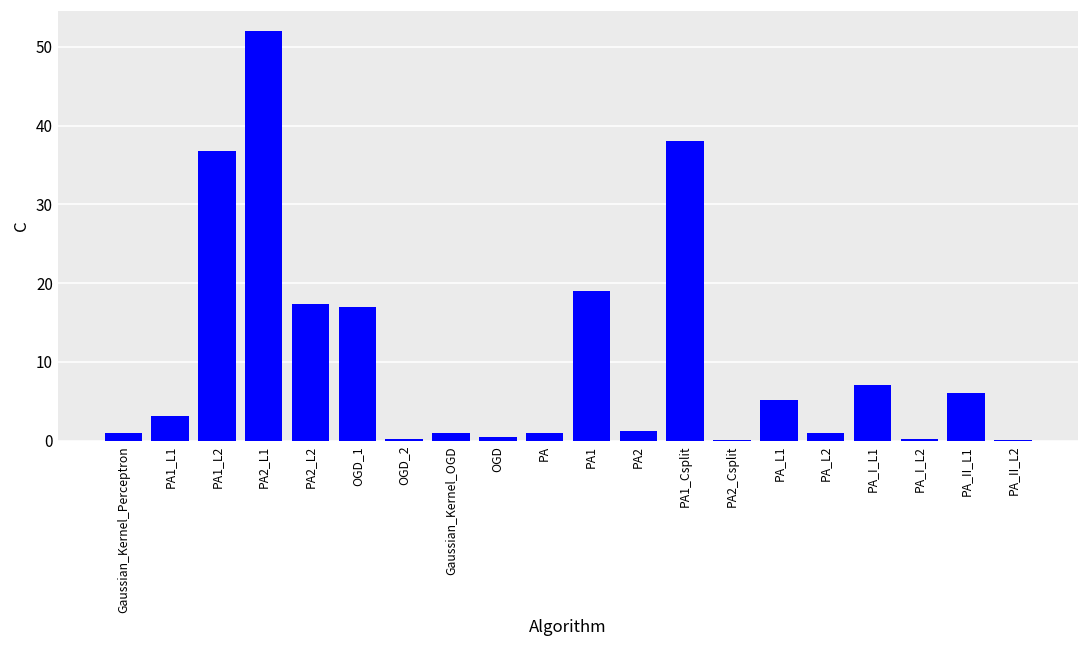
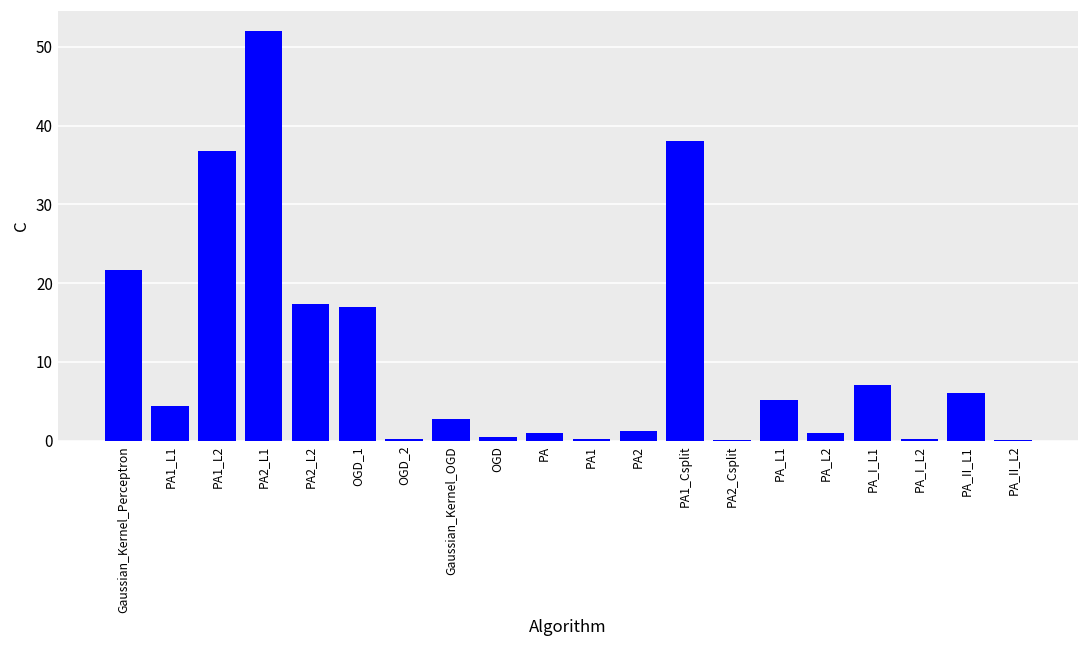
Gaussian_Kernel_Perceptron: 1 -> 22
PA1_L1: 3 -> 4
Gaussian_Kernel_OGD: 1 -> 3
PA1: 19 -> 0
